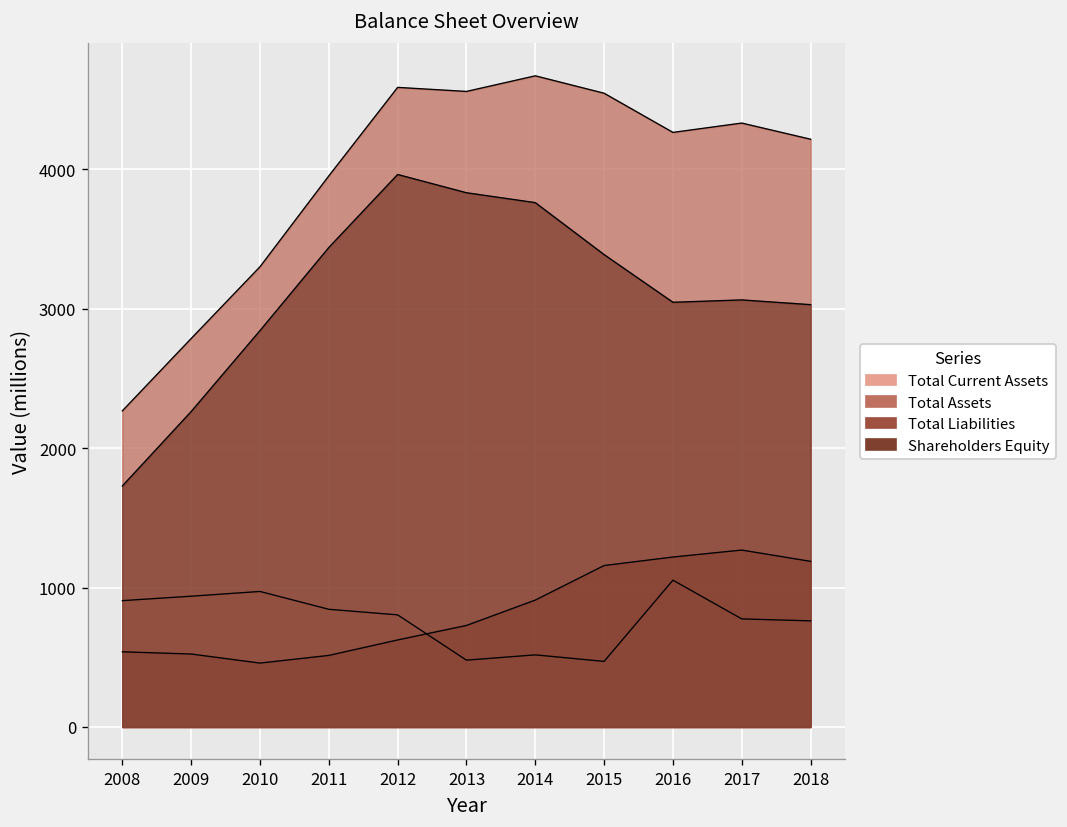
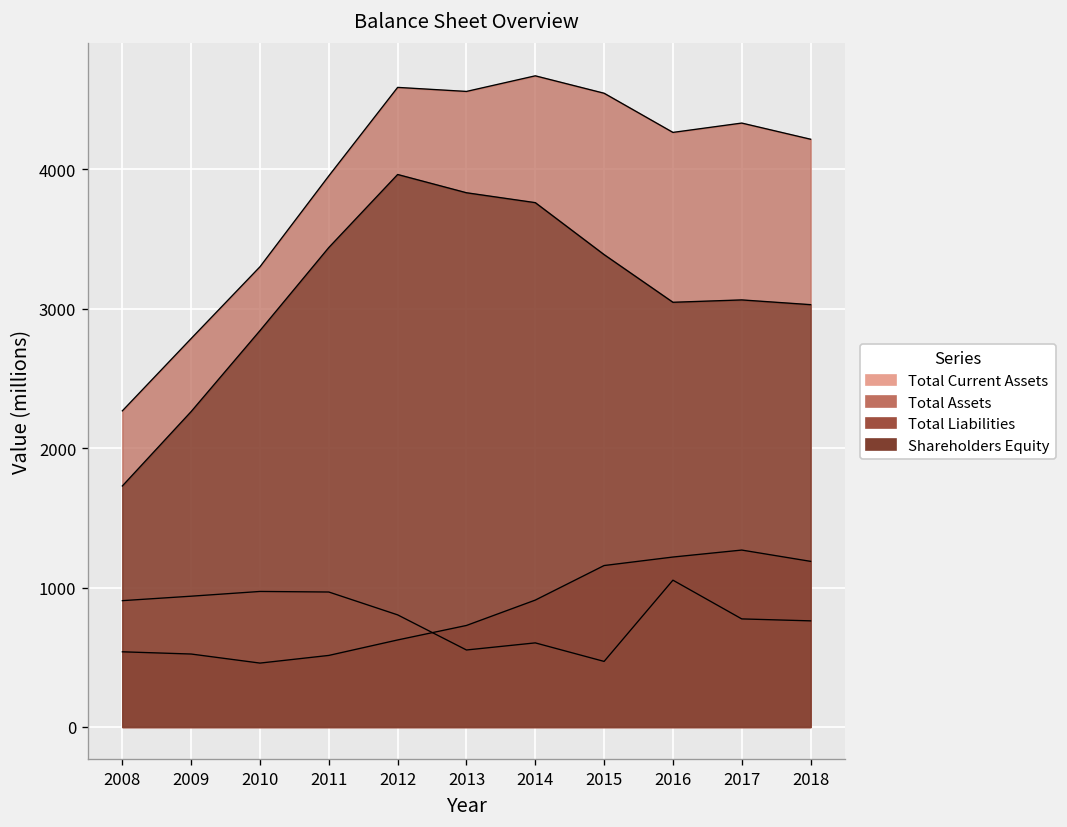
Total Current Assets, 2011: 840 -> 970
Total Current Assets, 2013: 480 -> 550
Total Current Assets, 2014: 520 -> 600
